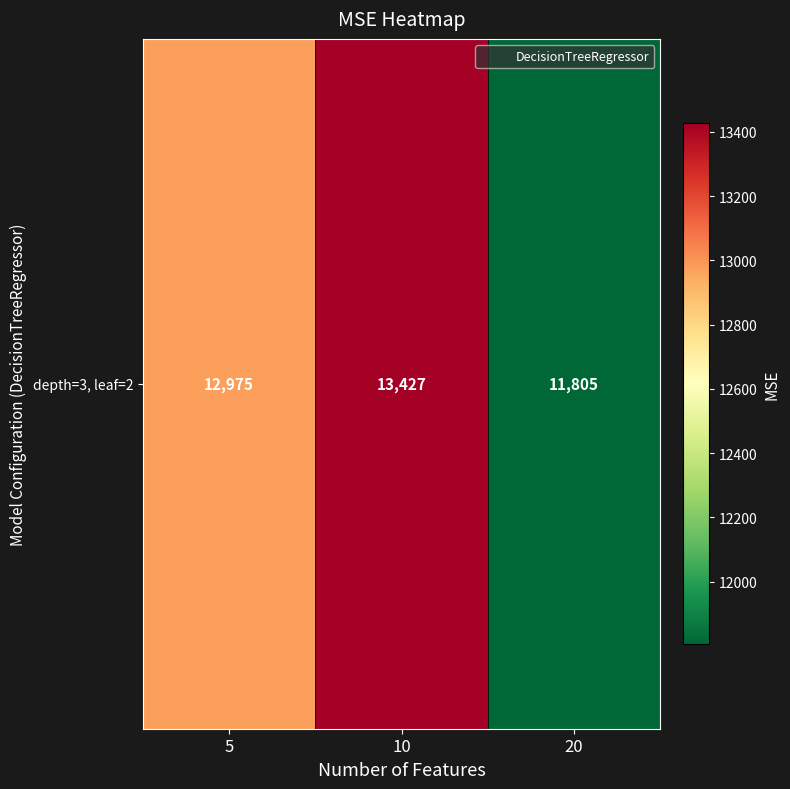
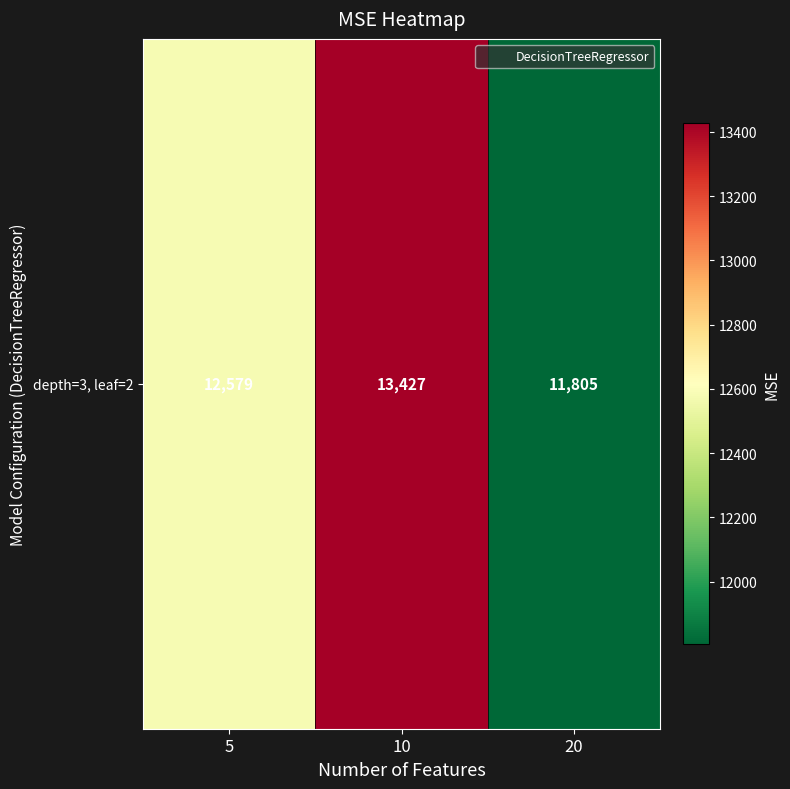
depth=3, leaf=2, 5: 12,975 -> 12,579
